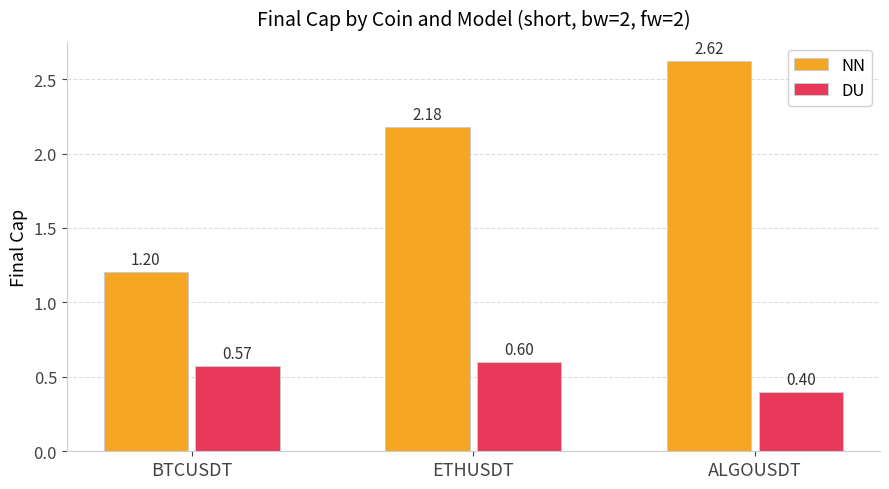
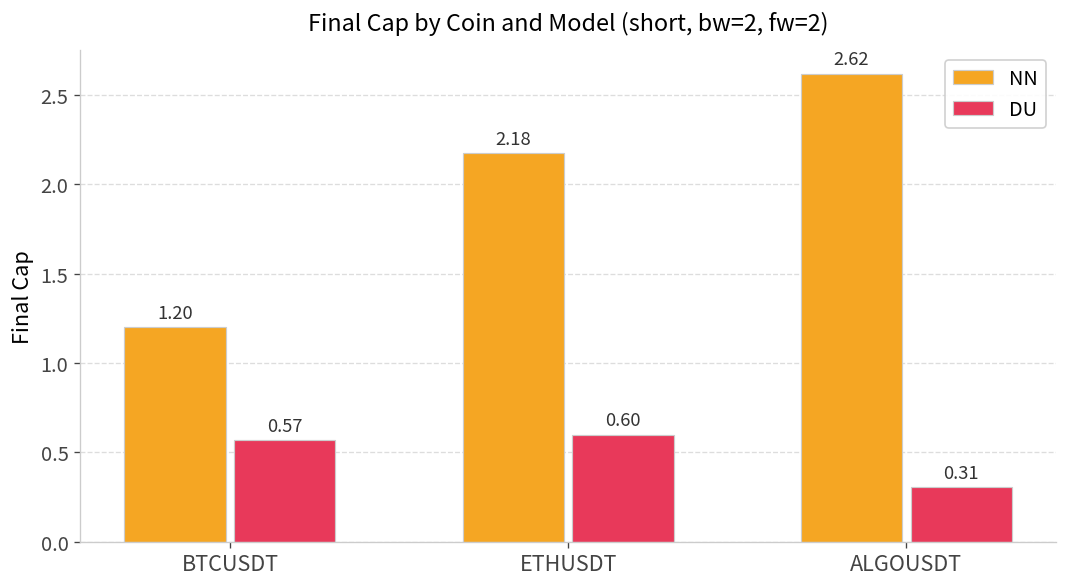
DU, ALGOUSDT: 0.40 -> 0.31
